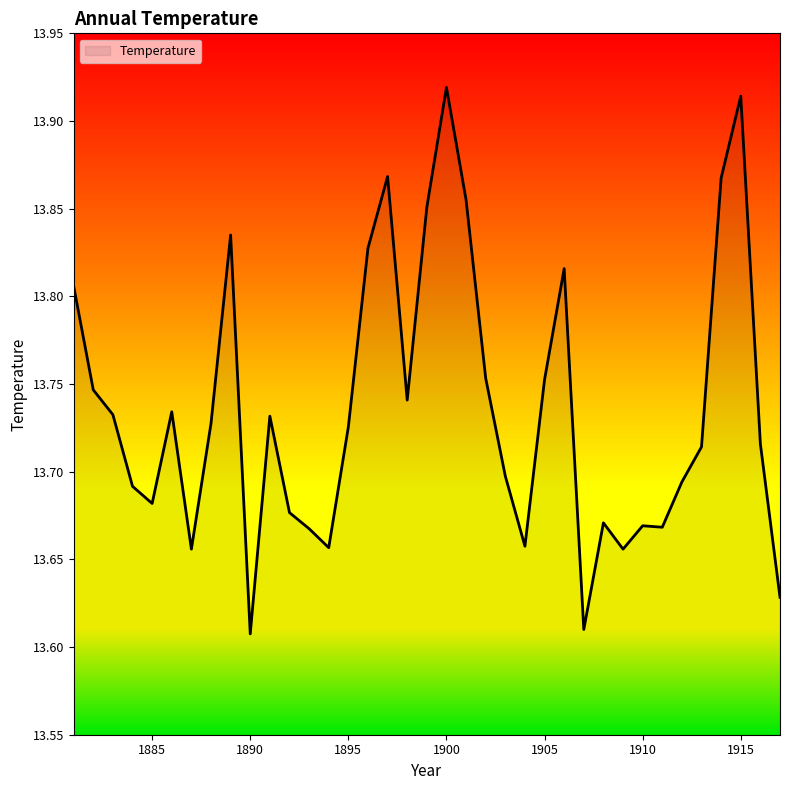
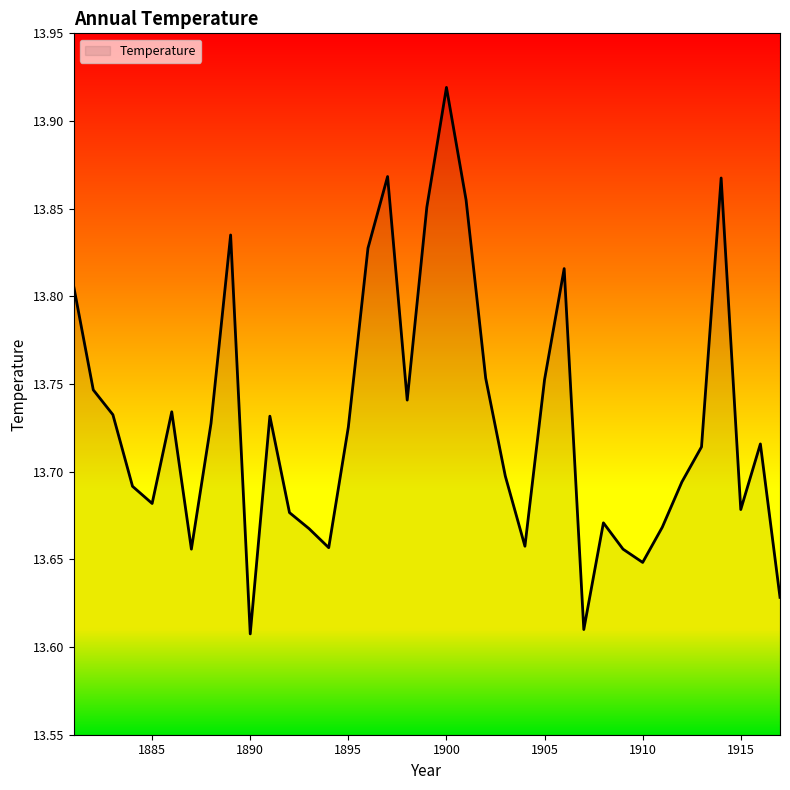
1910: 13.669 -> 13.648
1915: 13.914 -> 13.678
